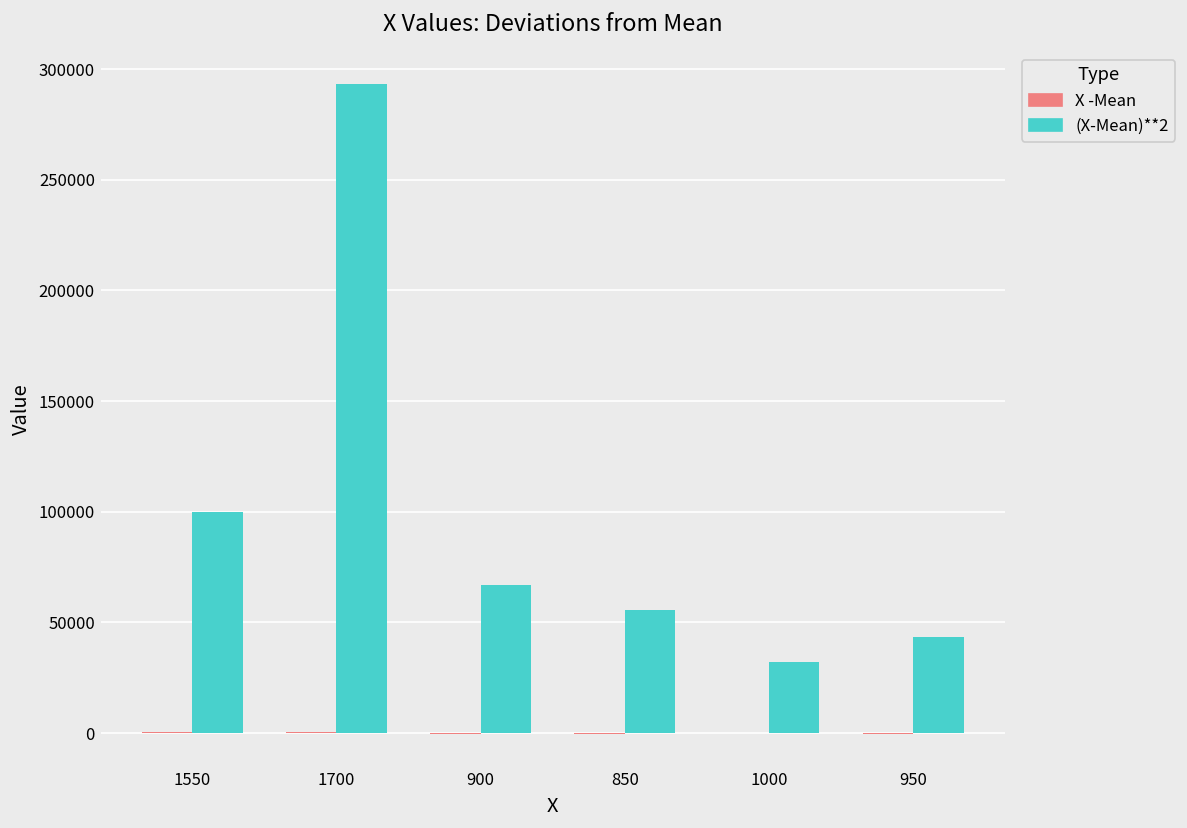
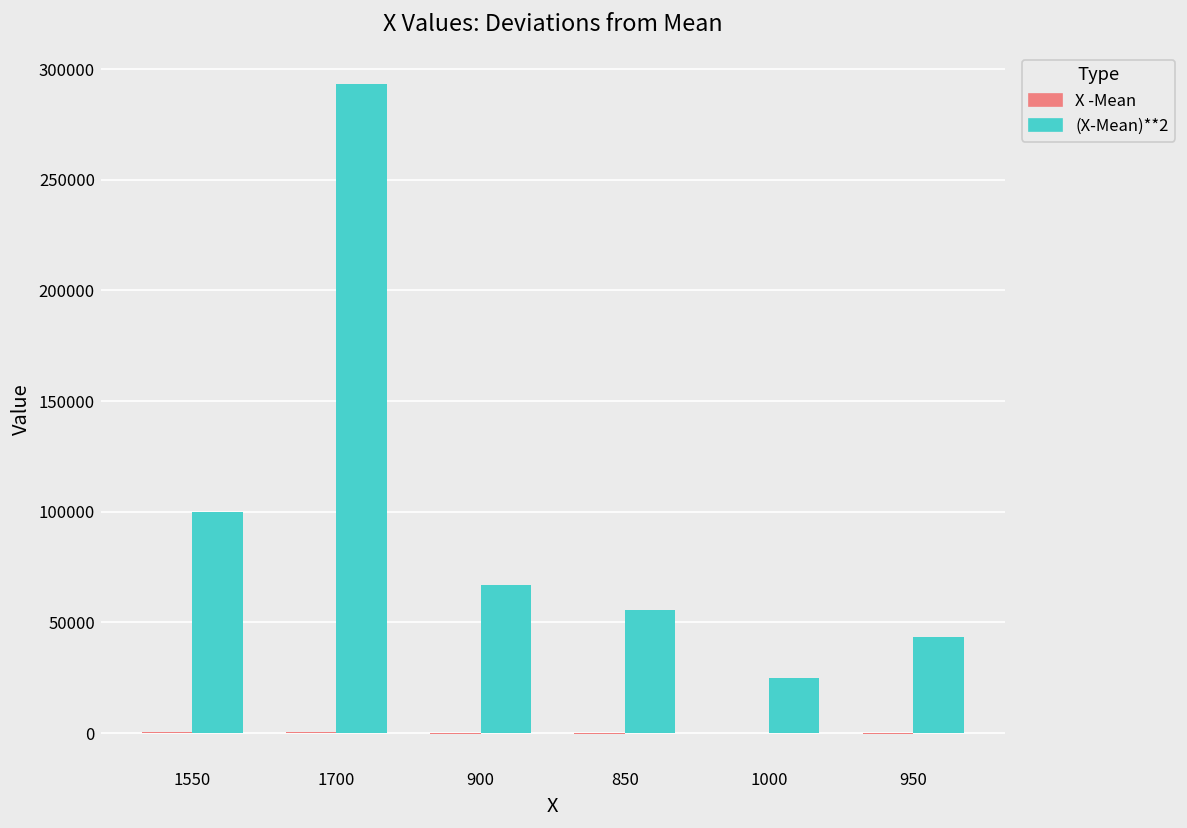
(X-Mean)**2, 1000: 32000 -> 25000
